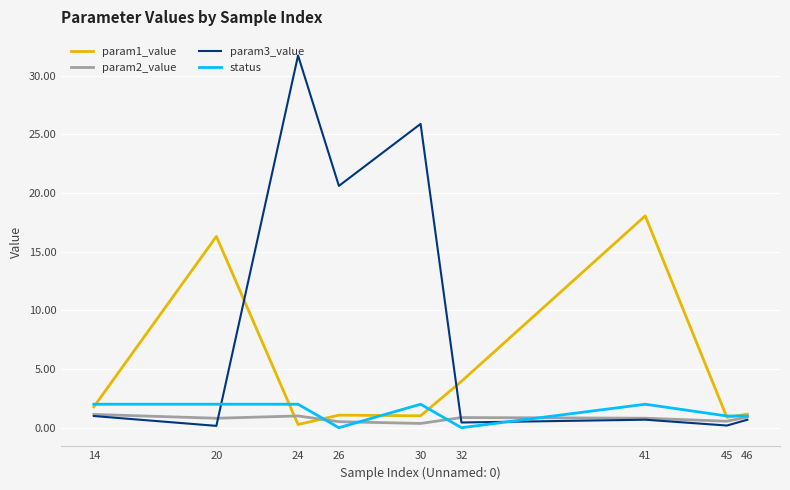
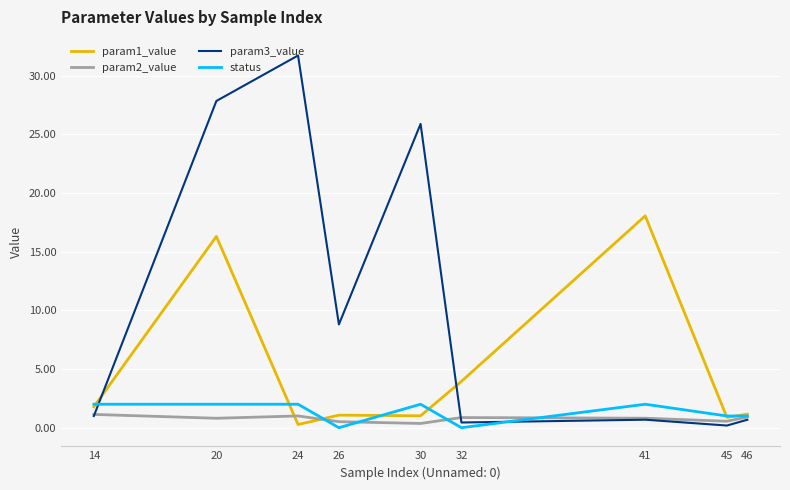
param3_value, 20: 0.2 -> 27.8
param3_value, 26: 20.6 -> 8.8
